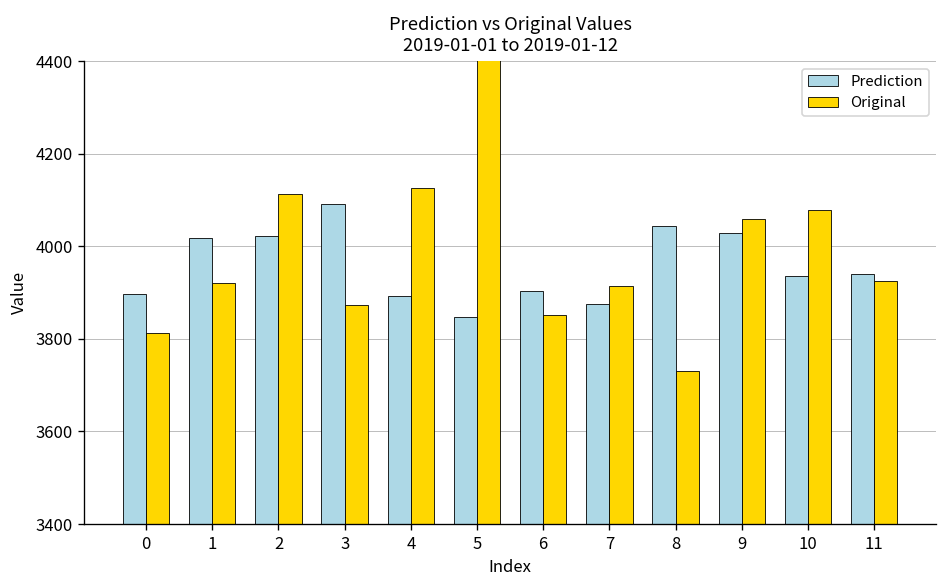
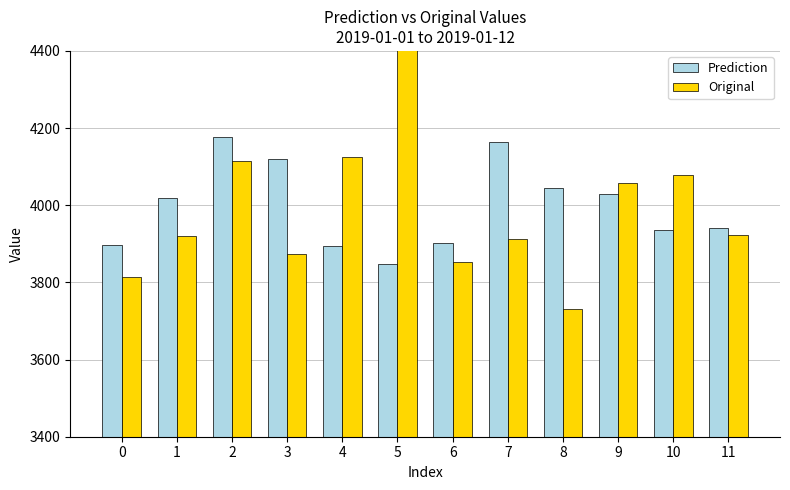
Prediction, 2: 4020 -> 4180
Prediction, 3: 4090 -> 4120
Prediction, 7: 3880 -> 4160
